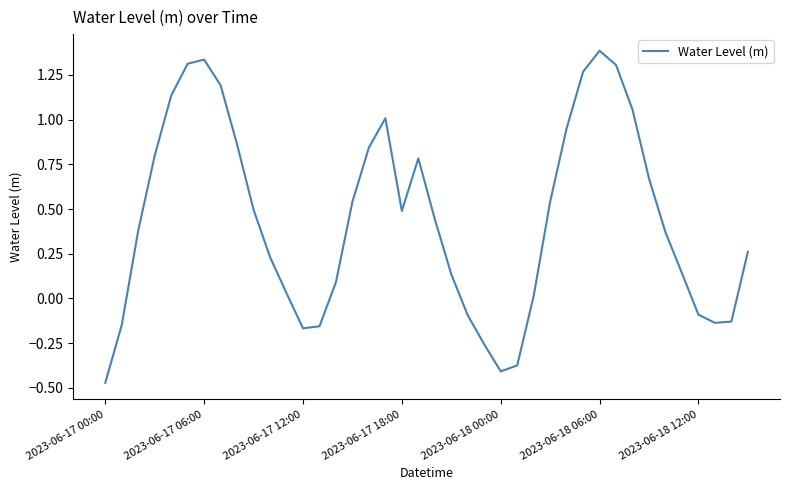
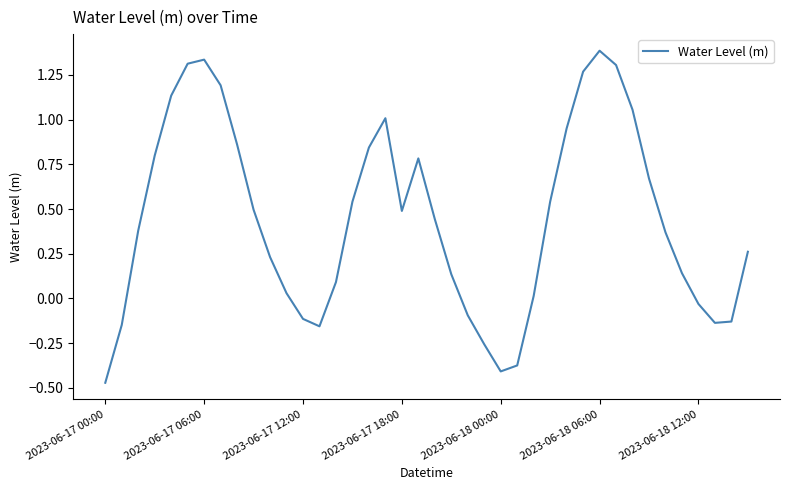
2023-06-17 12:00: -0.17 -> -0.11
2023-06-18 12:00: -0.09 -> -0.03
